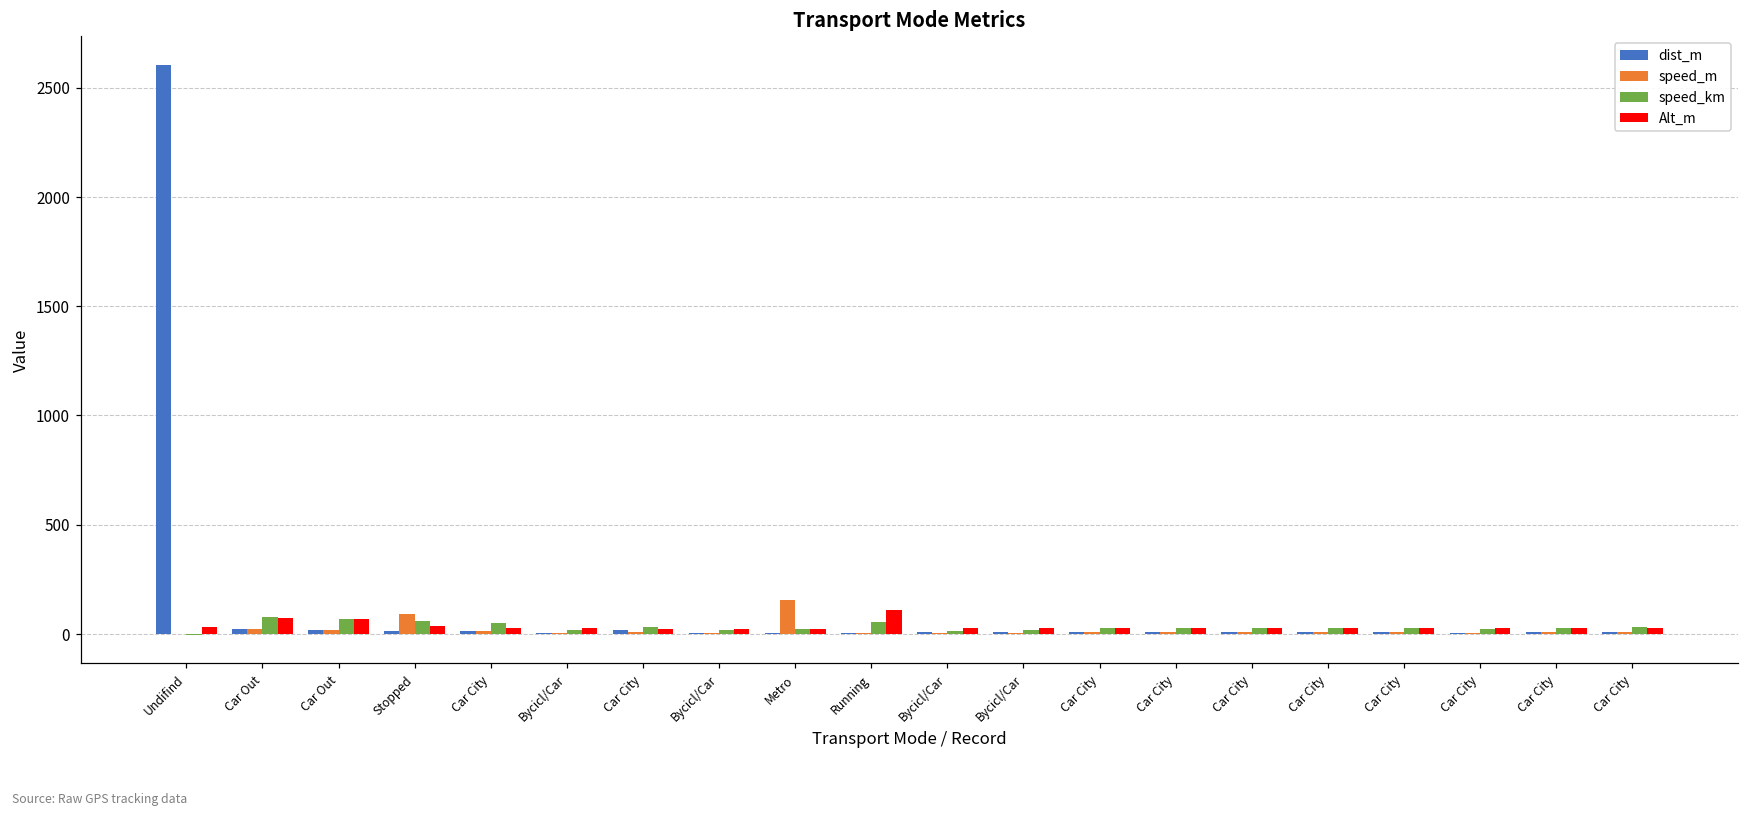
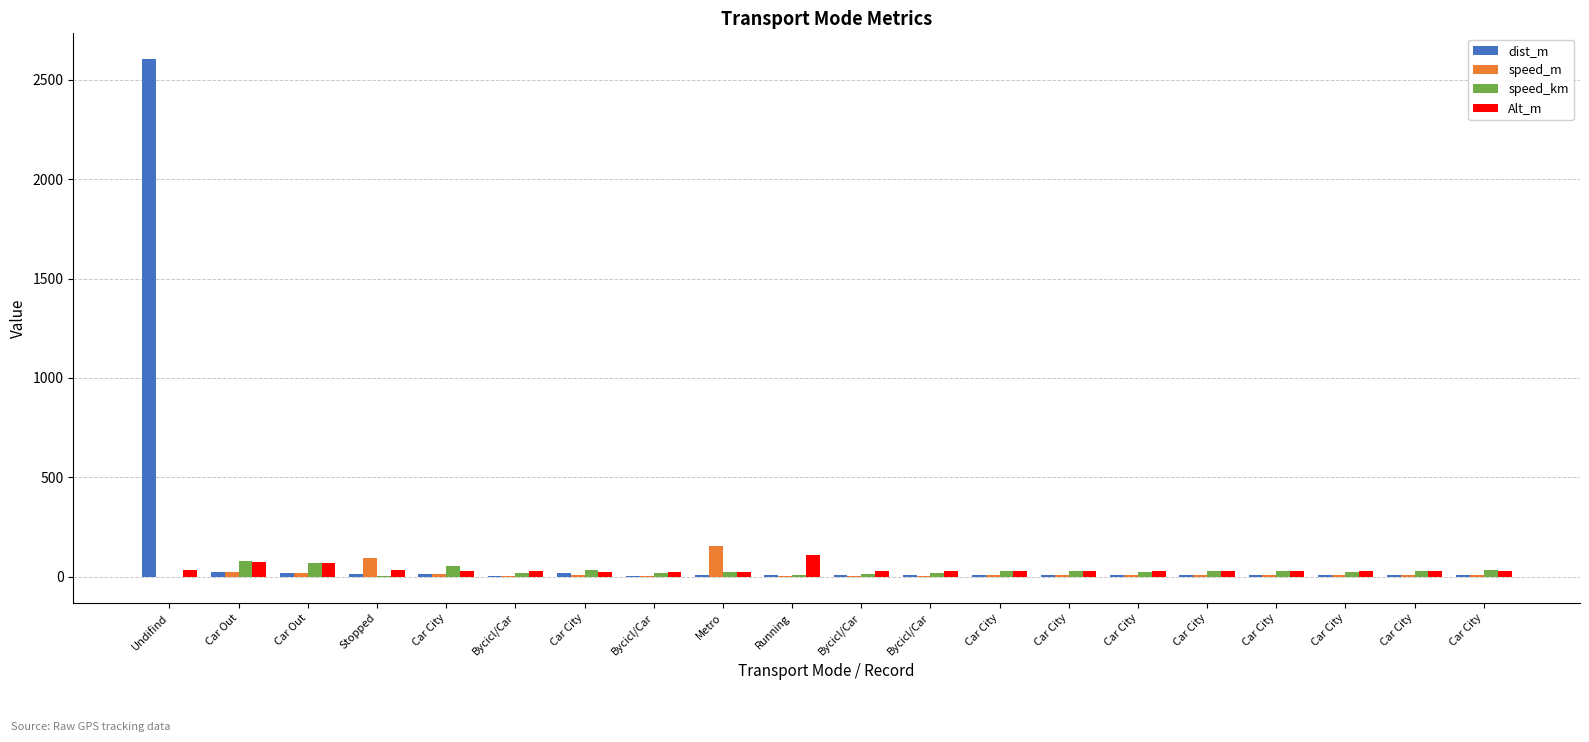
speed_km, Stopped: 60 -> 0
speed_km, Running: 50 -> 10
